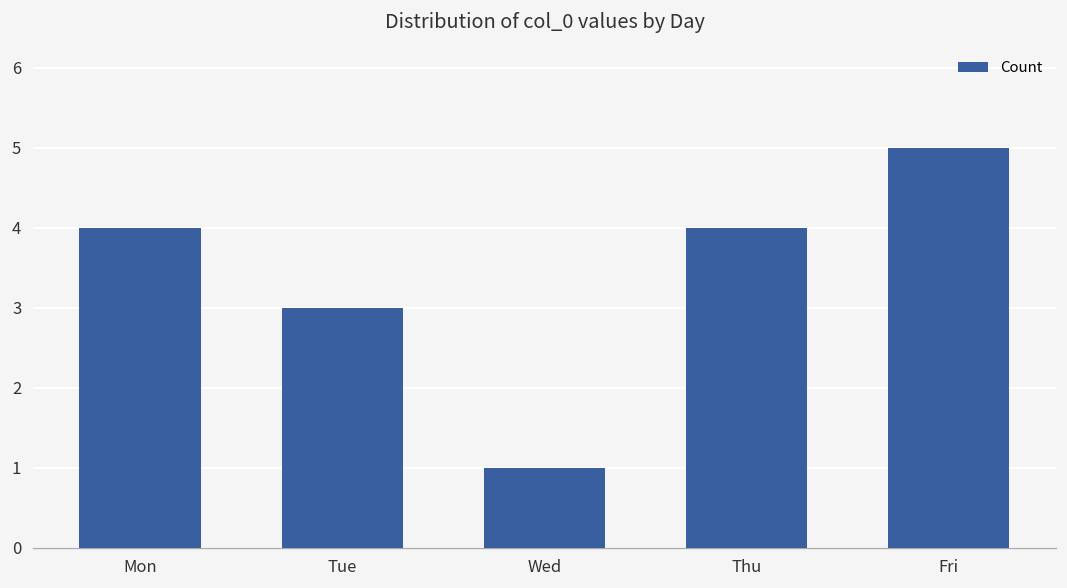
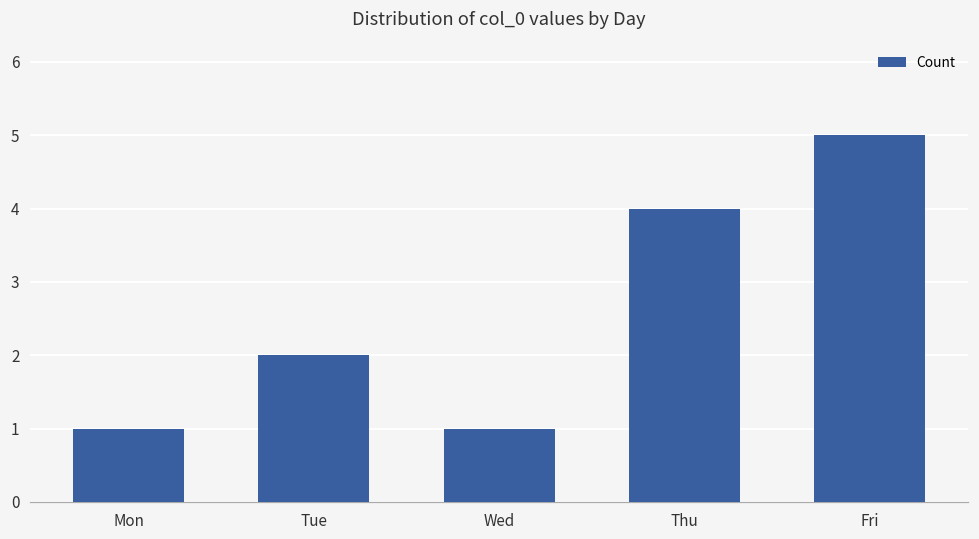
Mon: 4 -> 1
Tue: 3 -> 2
